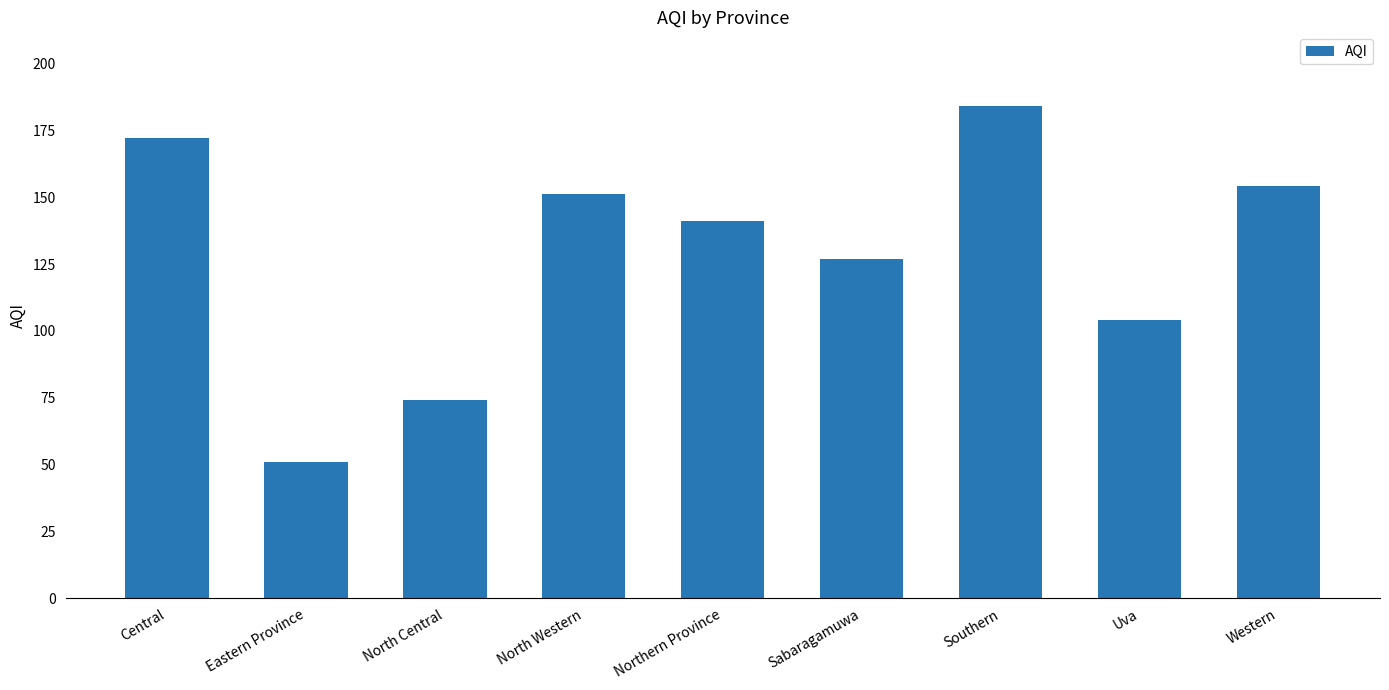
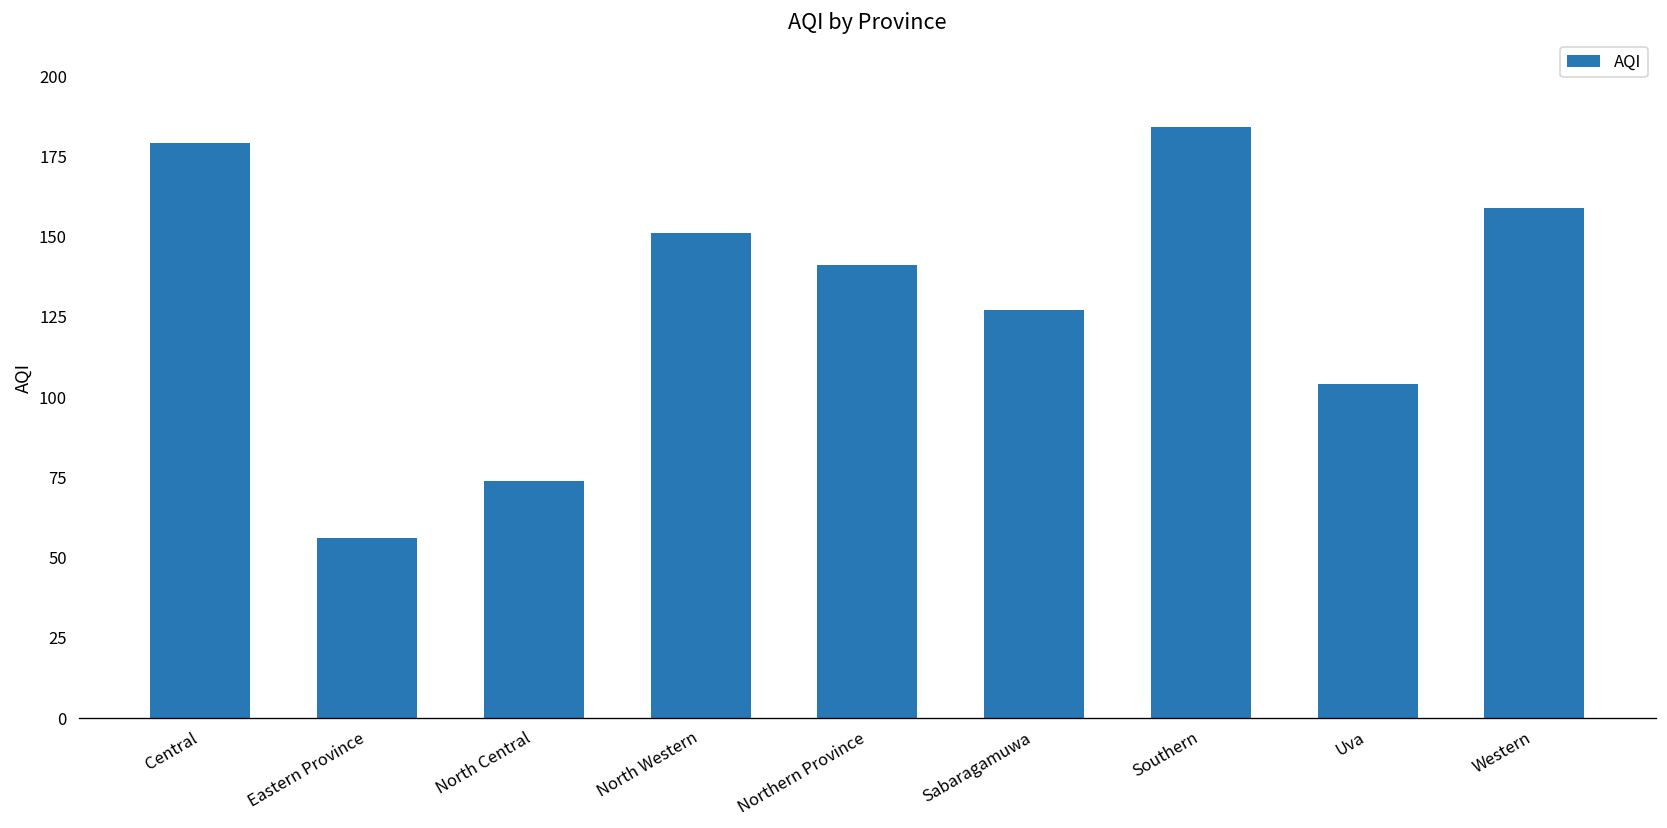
Central: 172 -> 179
Eastern Province: 51 -> 56
Western: 154 -> 159
